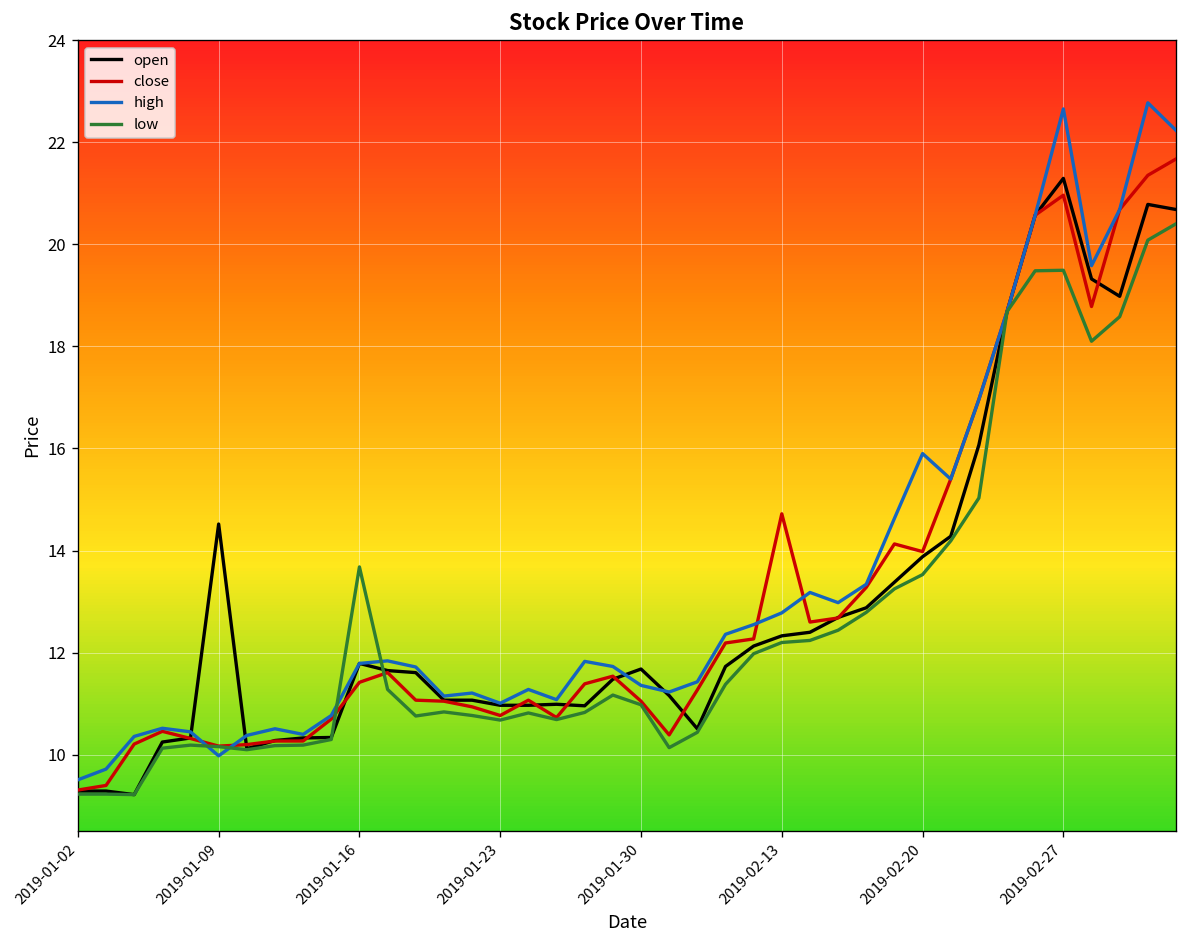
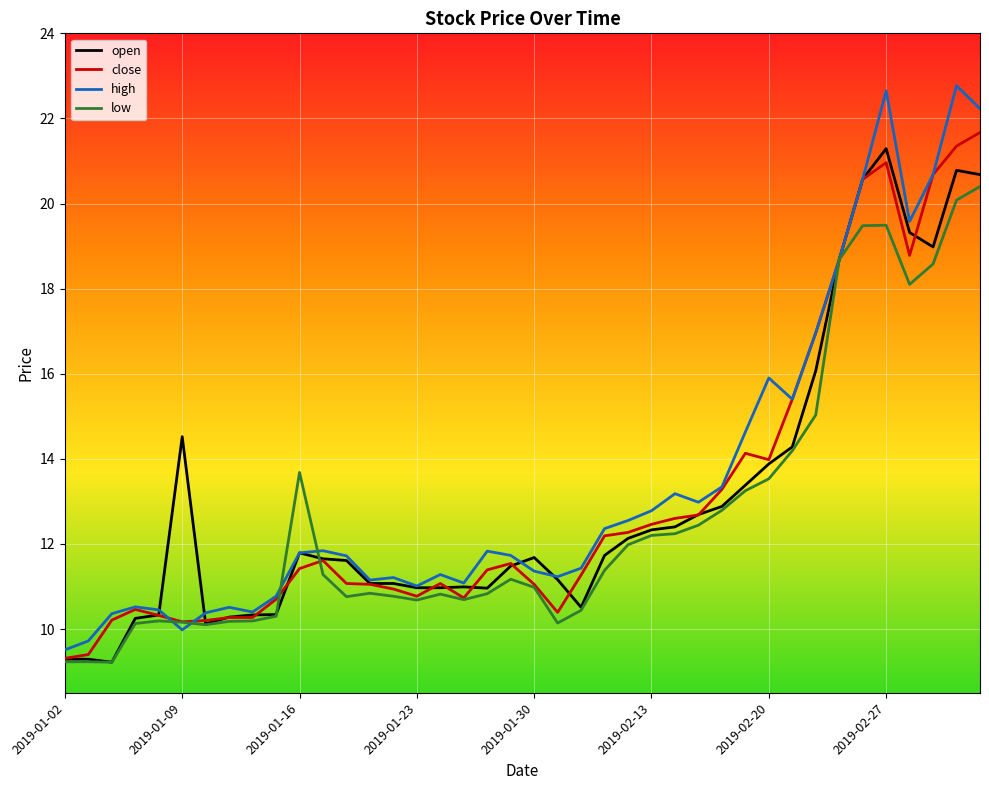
close, 2019-02-13: 14.7 -> 12.5
